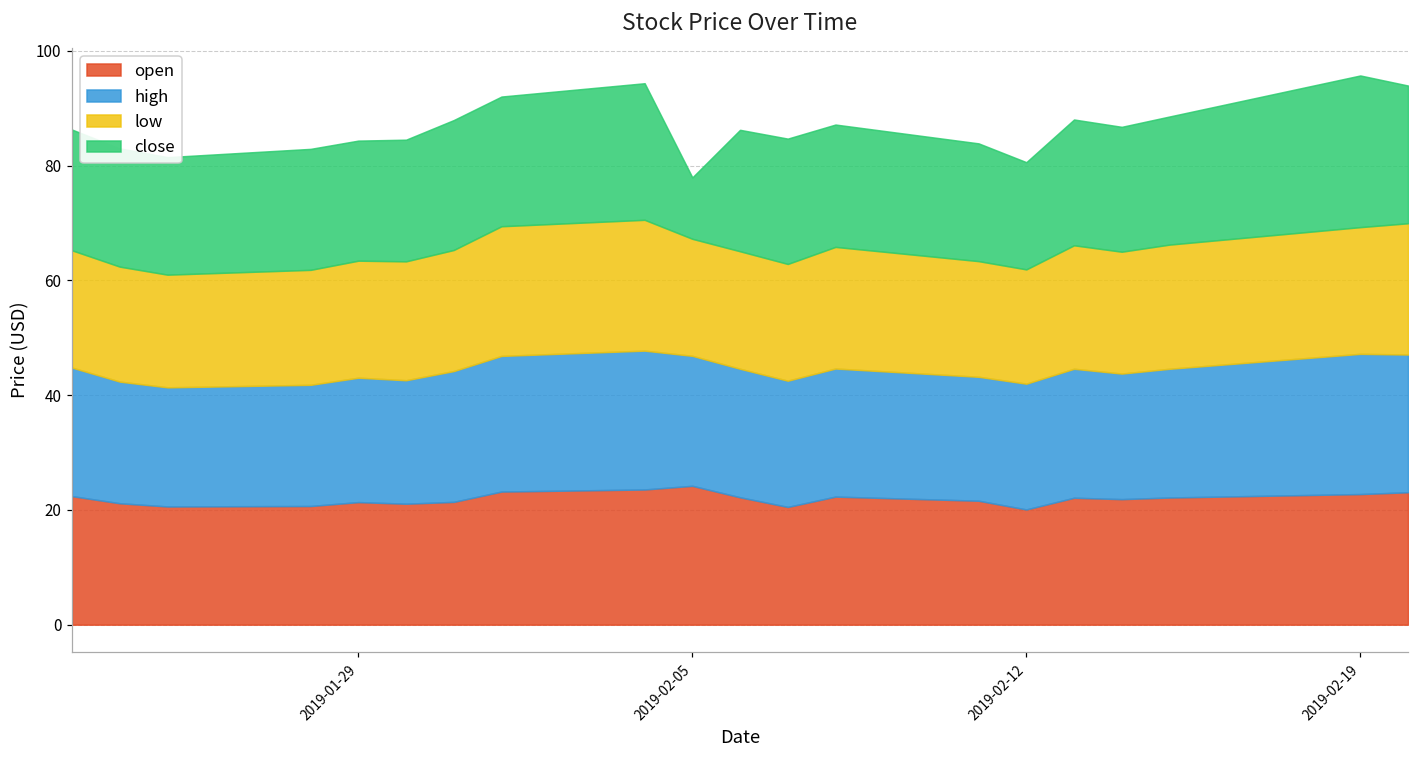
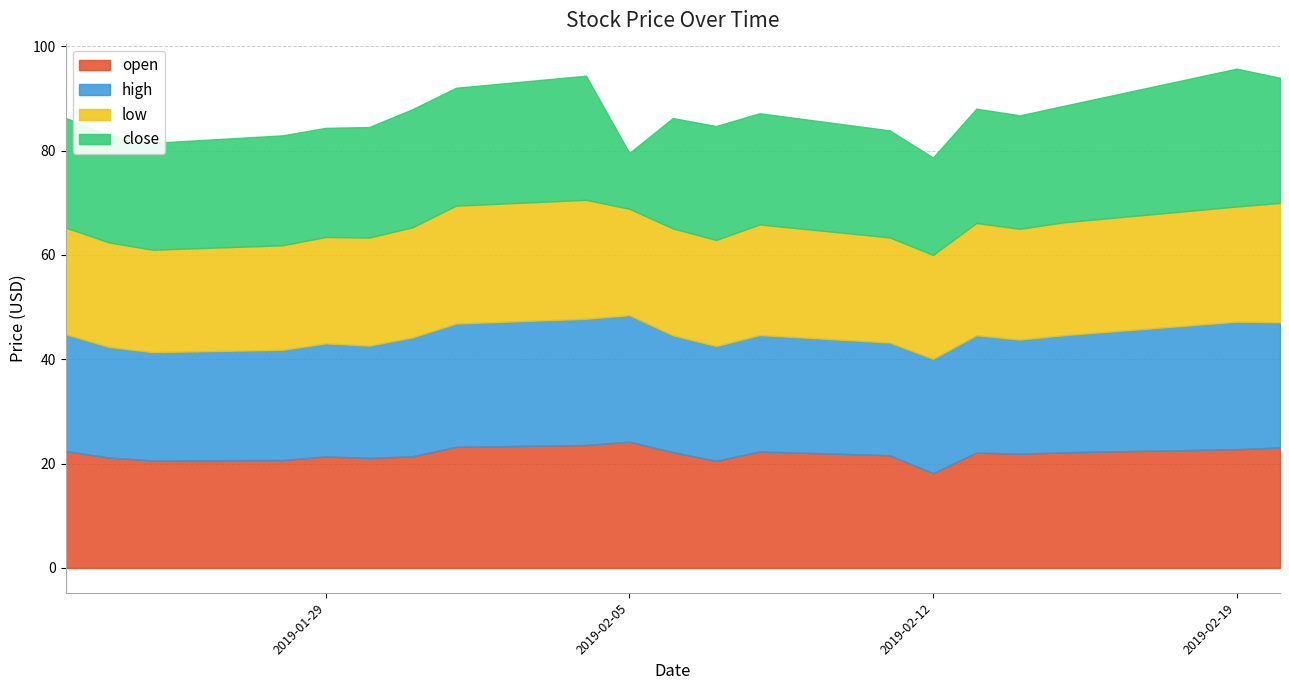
high, 2019-02-05: 23 -> 24
open, 2019-02-12: 20 -> 18
